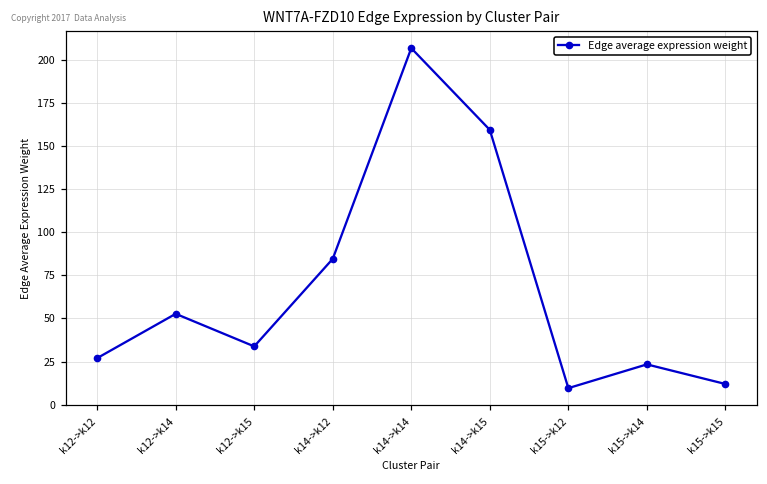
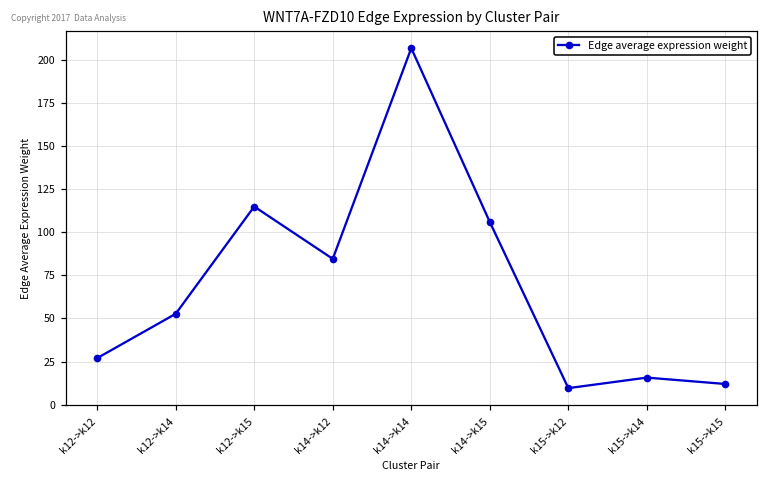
k12->k15: 34 -> 115
k14->k15: 159 -> 106
k15->k14: 23 -> 16
